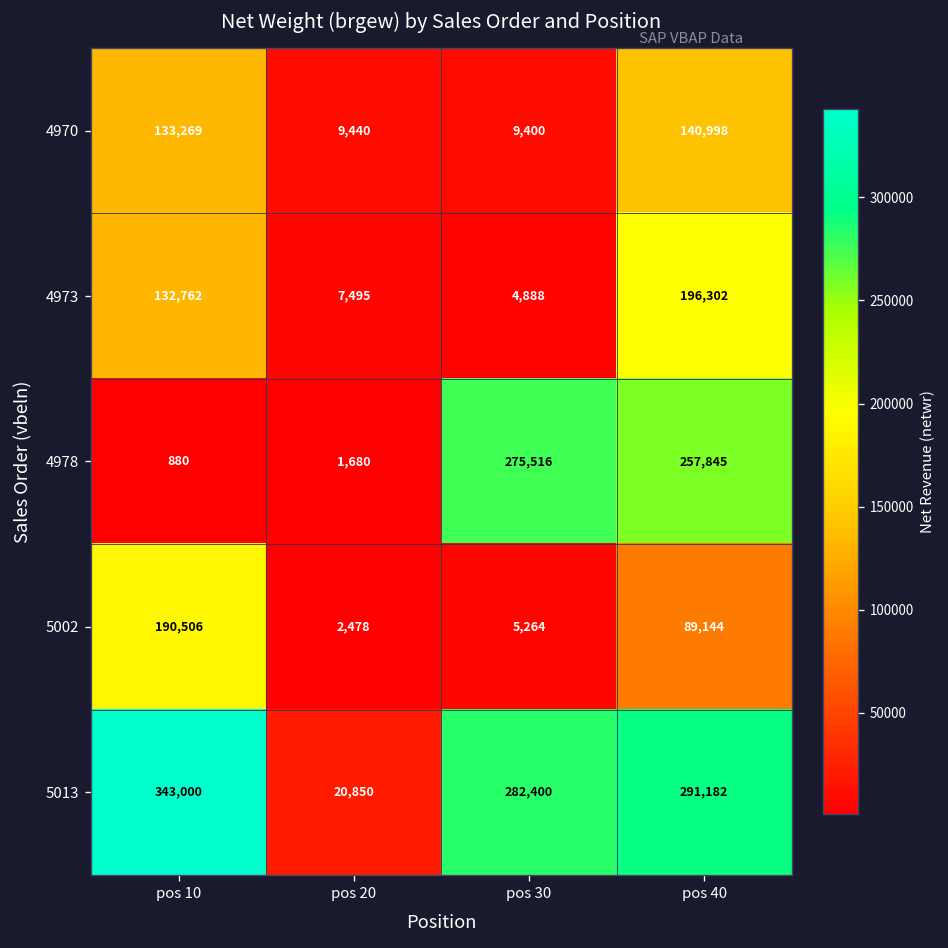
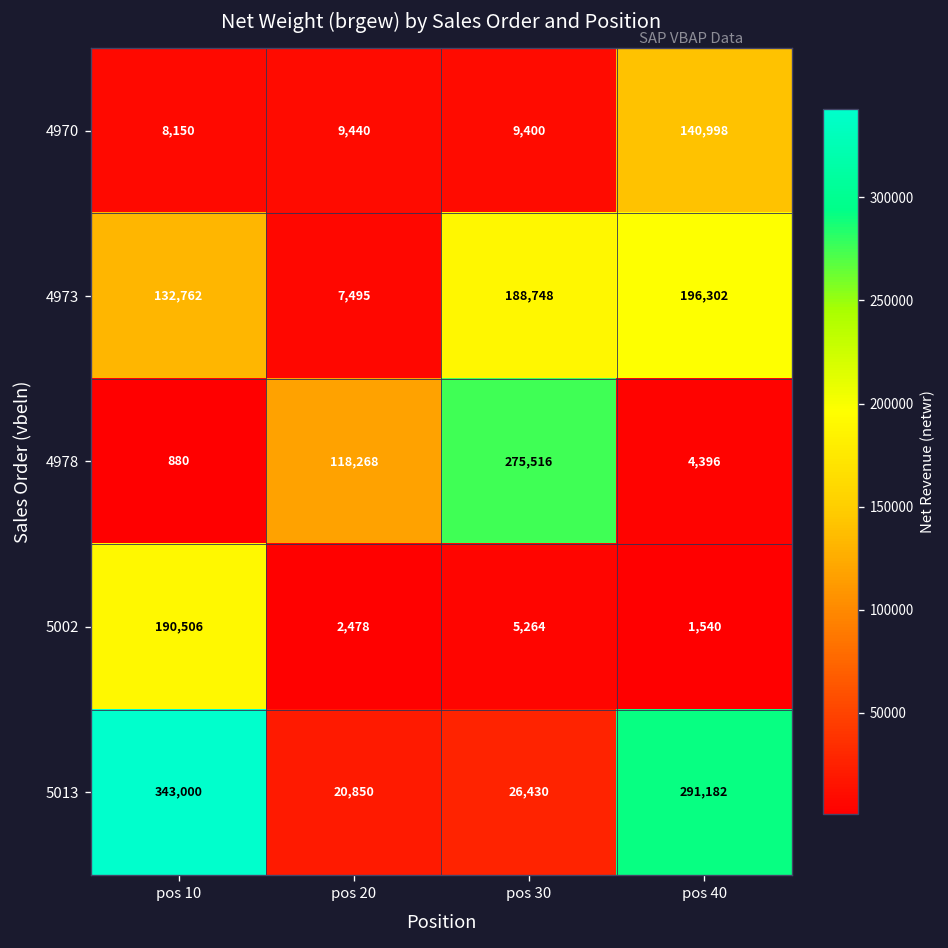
4970, pos 10: 133,269 -> 8,150
4973, pos 30: 4,888 -> 188,748
4978, pos 20: 1,680 -> 118,268
4978, pos 40: 257,845 -> 4,396
5002, pos 40: 89,144 -> 1,540
5013, pos 30: 282,400 -> 26,430
